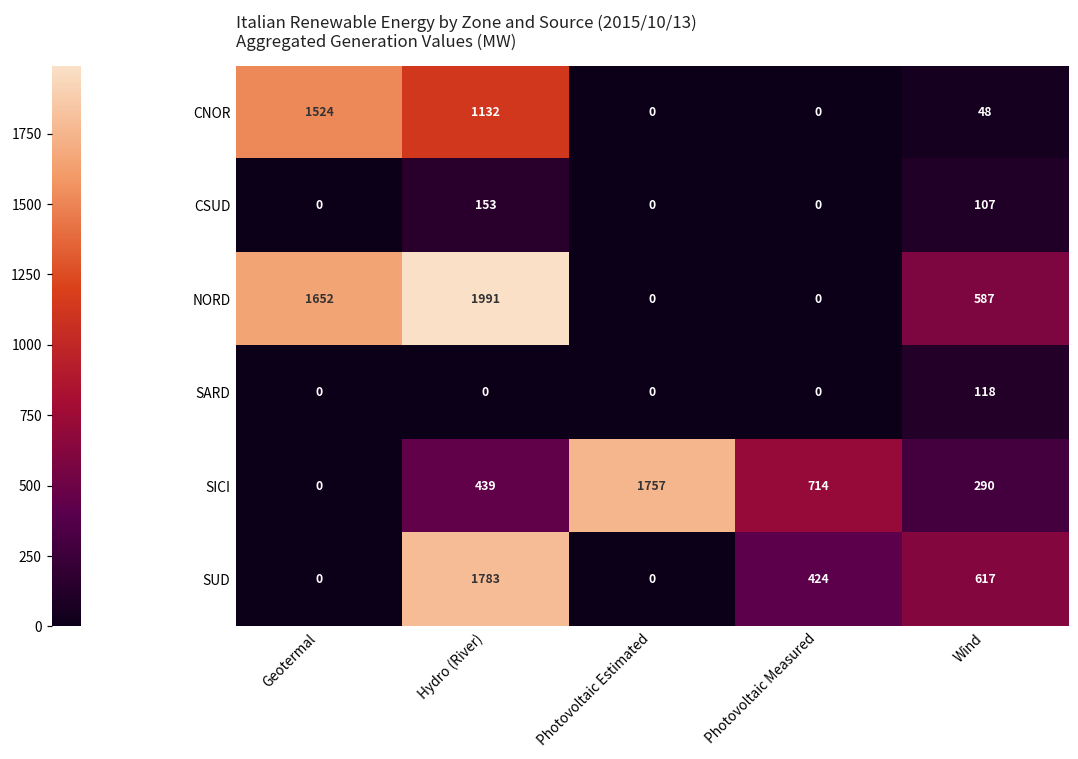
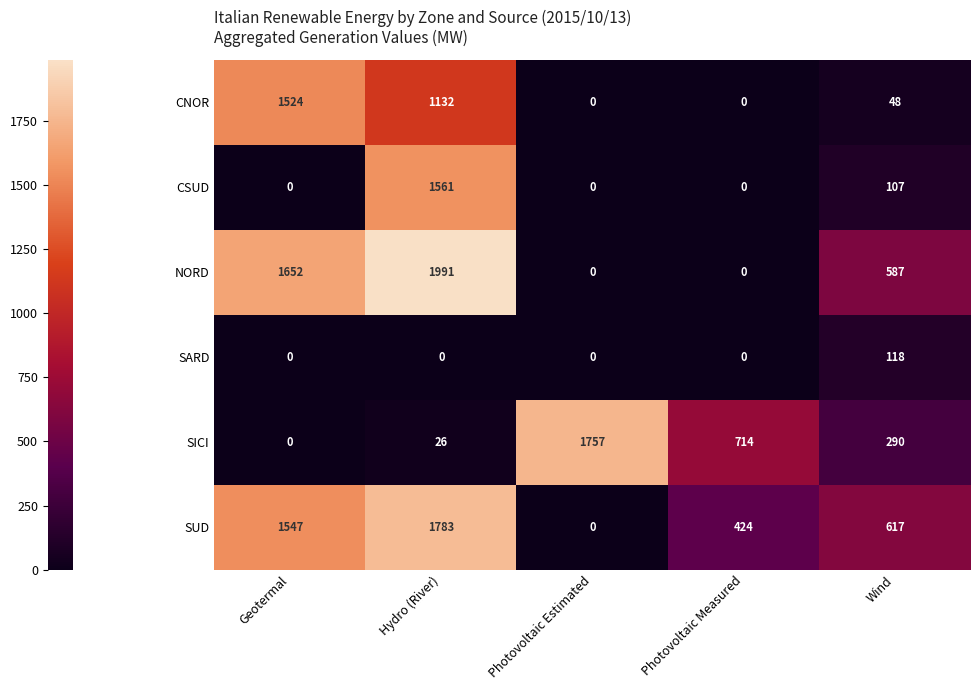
CSUD, Hydro (River): 153 -> 1561
SICI, Hydro (River): 439 -> 26
SUD, Geotermal: 0 -> 1547
